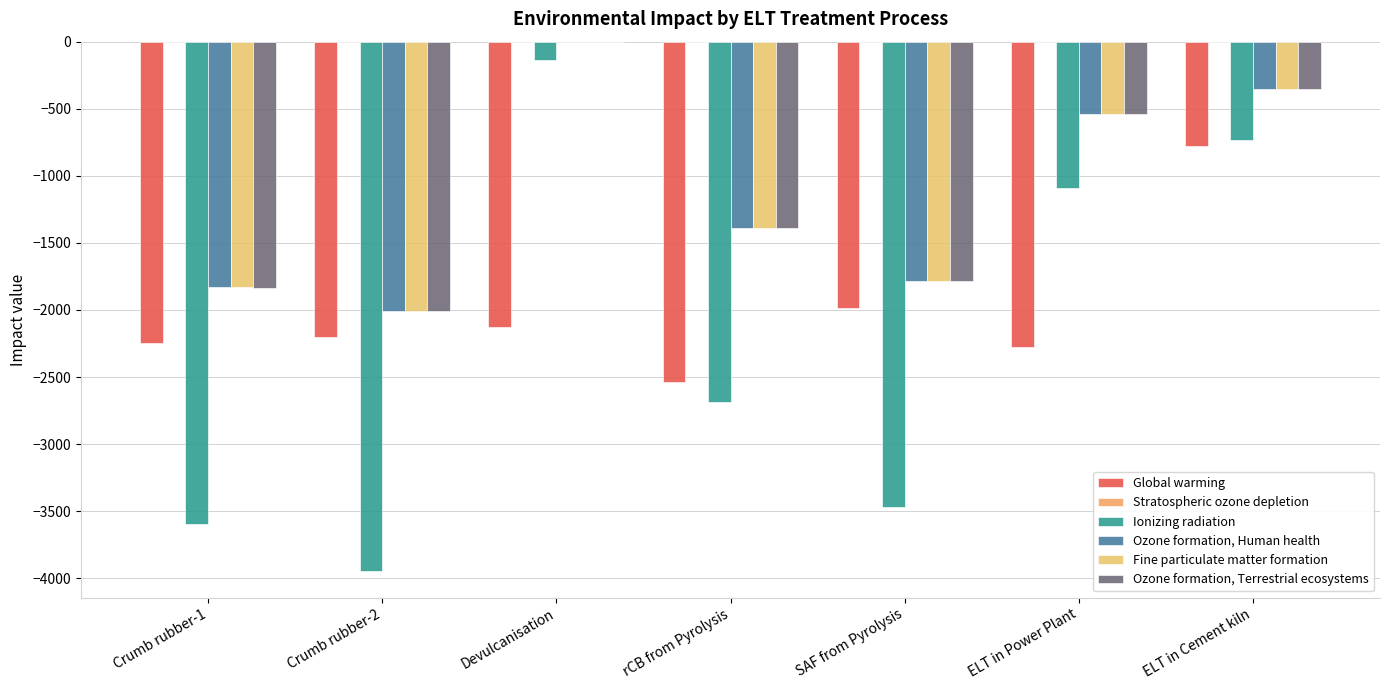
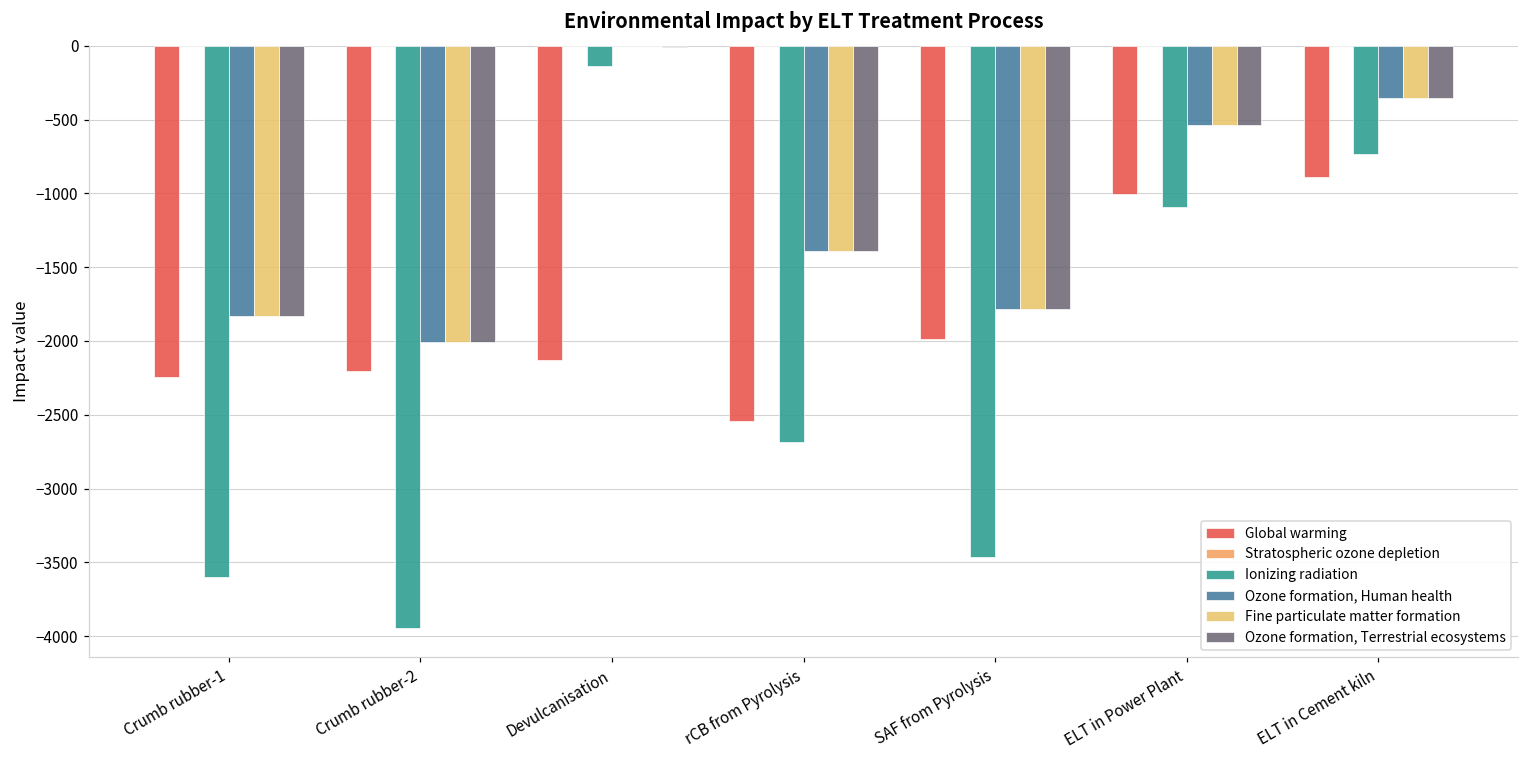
Global warming, ELT in Power Plant: -2280 -> -1000
Global warming, ELT in Cement kiln: -780 -> -890
